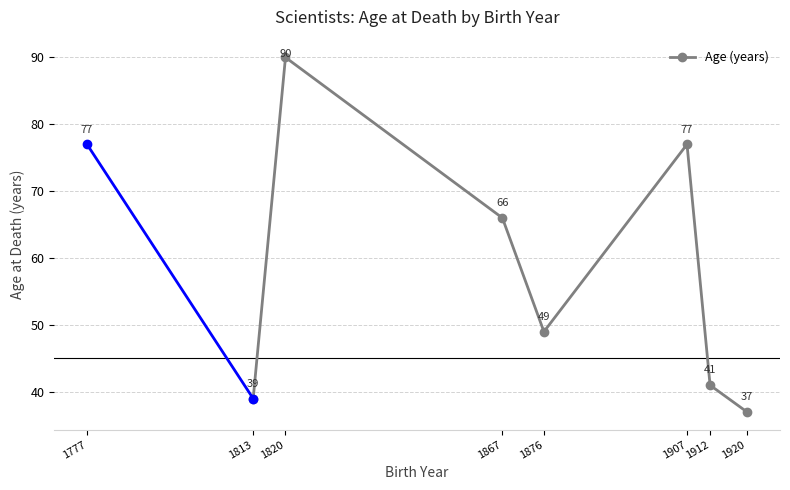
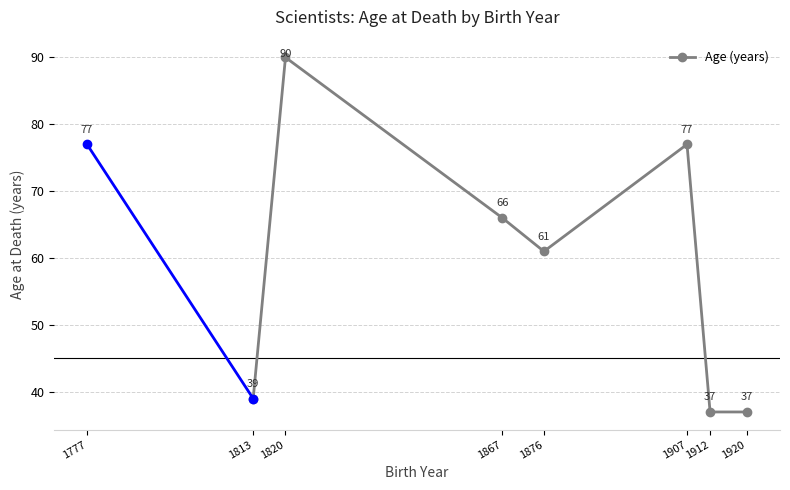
Age (years), 1876: 49 -> 61
Age (years), 1912: 41 -> 37
